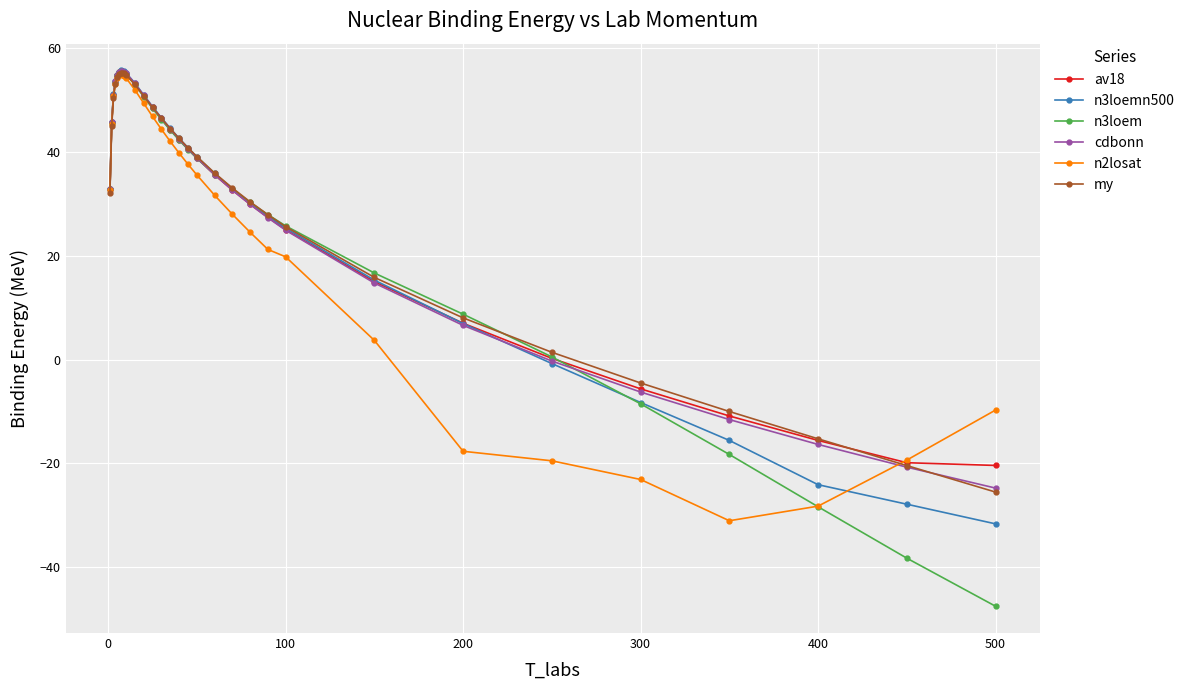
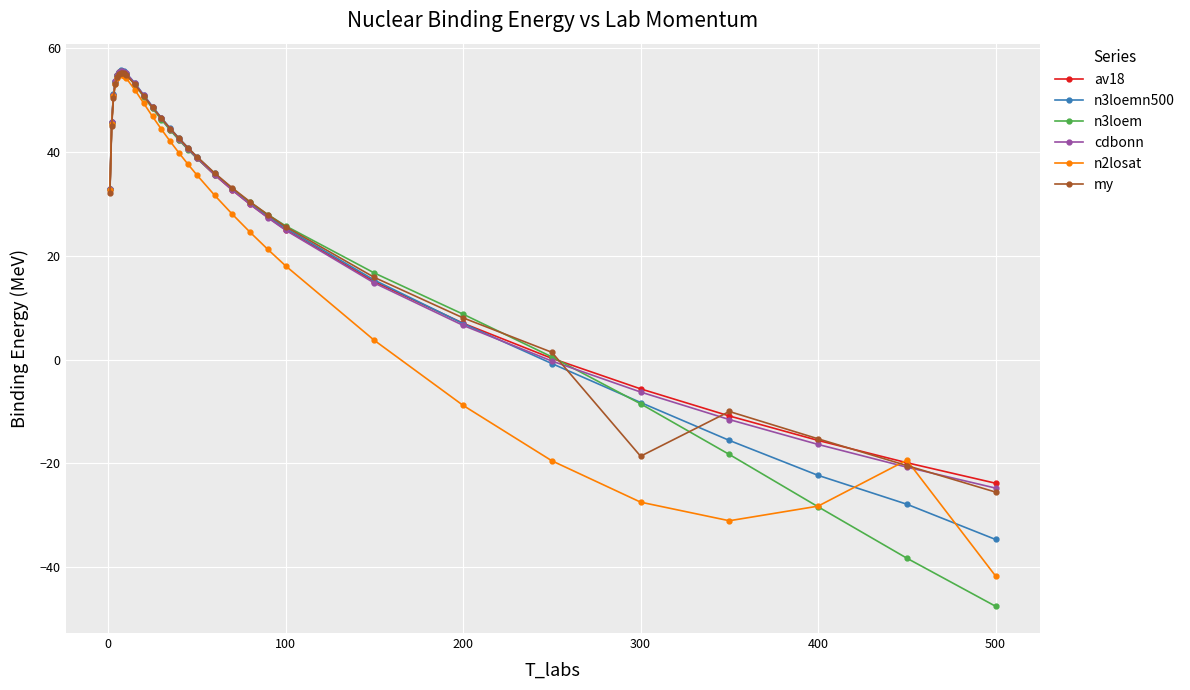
n2losat, 100: 20 -> 18
n2losat, 200: -18 -> -9
n2losat, 300: -23 -> -27
my, 300: -5 -> -19
n3loemn500, 400: -24 -> -22
av18, 500: -20 -> -24
n3loemn500, 500: -32 -> -35
n2losat, 500: -10 -> -42
